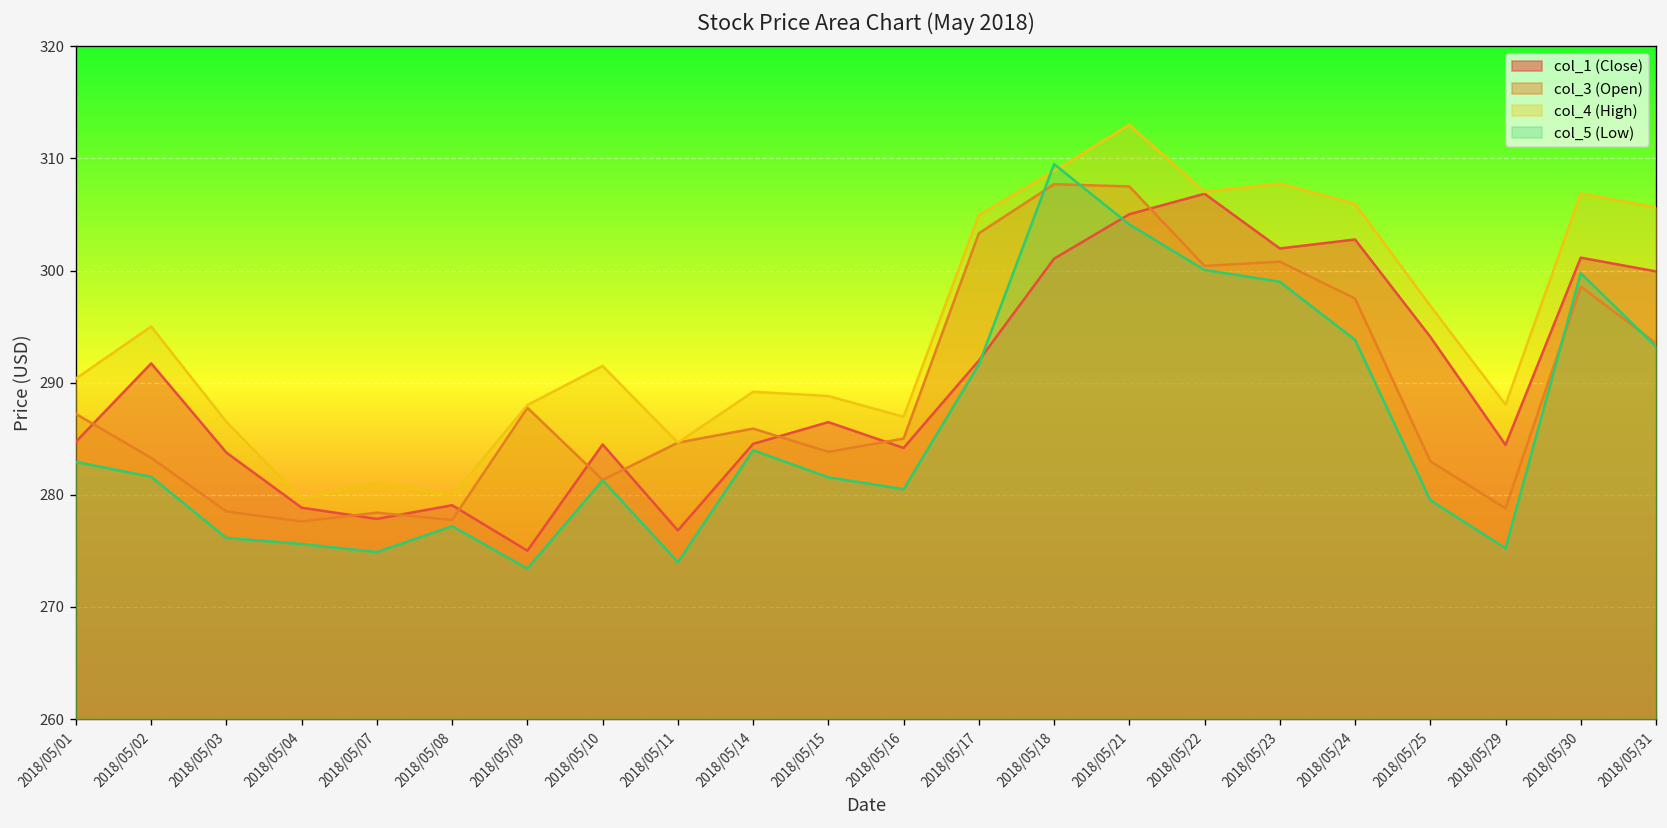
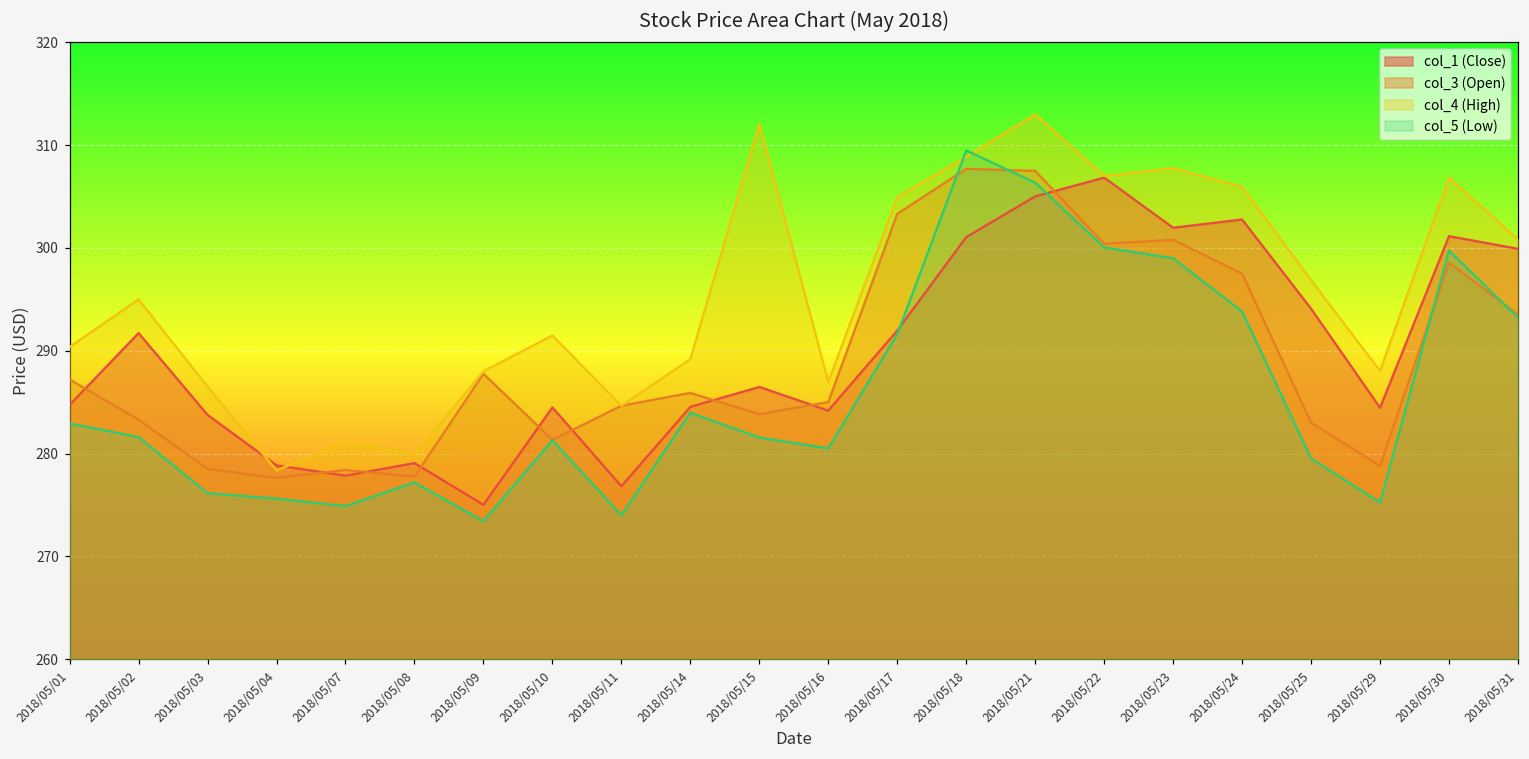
col_4 (High), 2018/05/04: 280 -> 278
col_4 (High), 2018/05/15: 289 -> 312
col_5 (Low), 2018/05/21: 304 -> 306
col_4 (High), 2018/05/31: 306 -> 301
